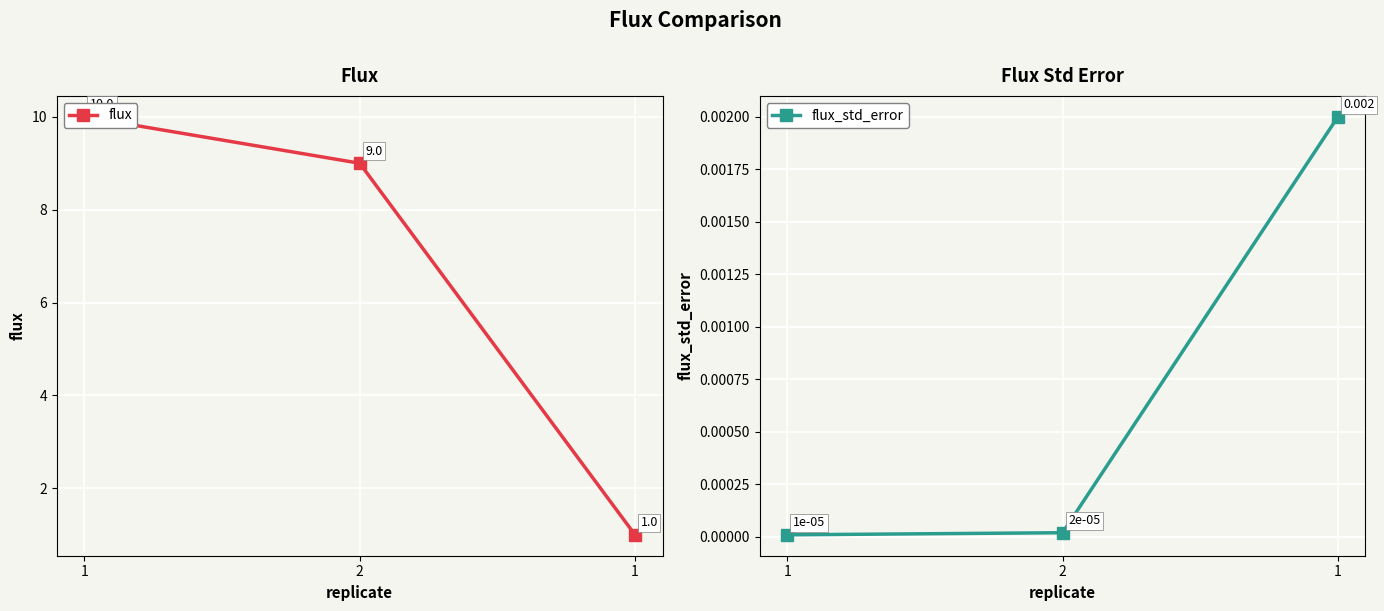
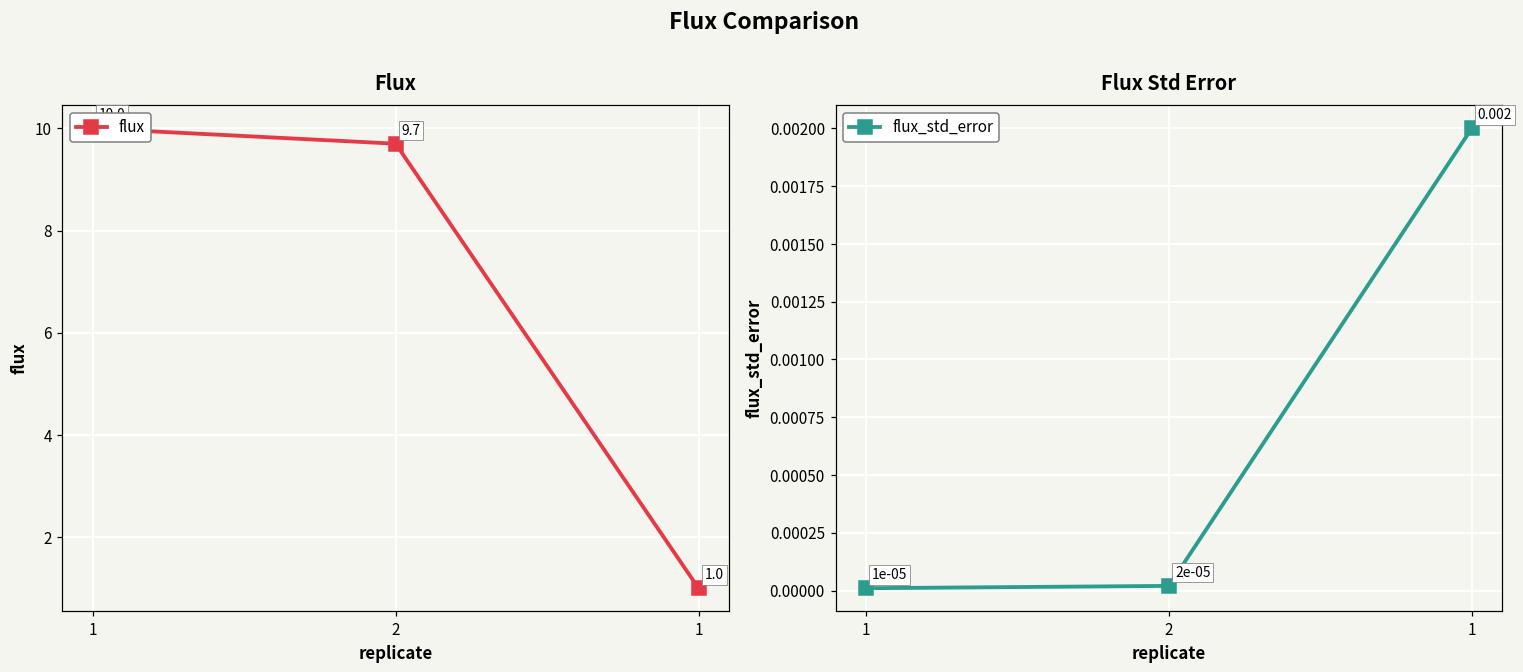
Flux, 2: 9.0 -> 9.7
